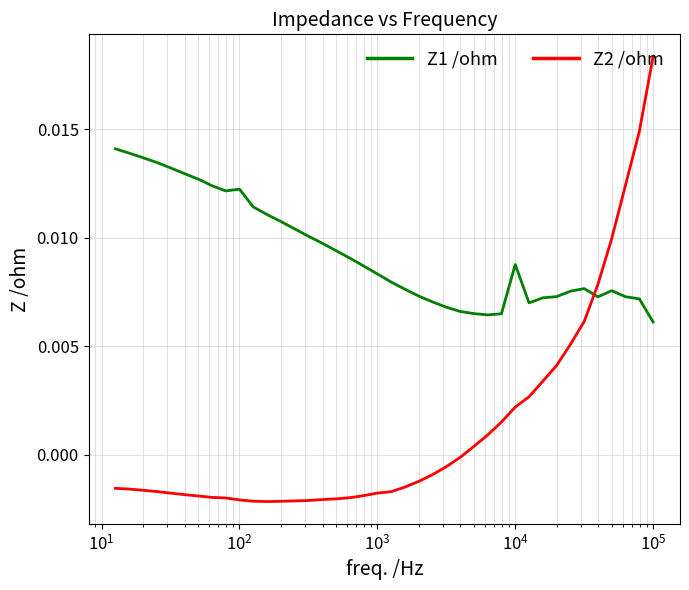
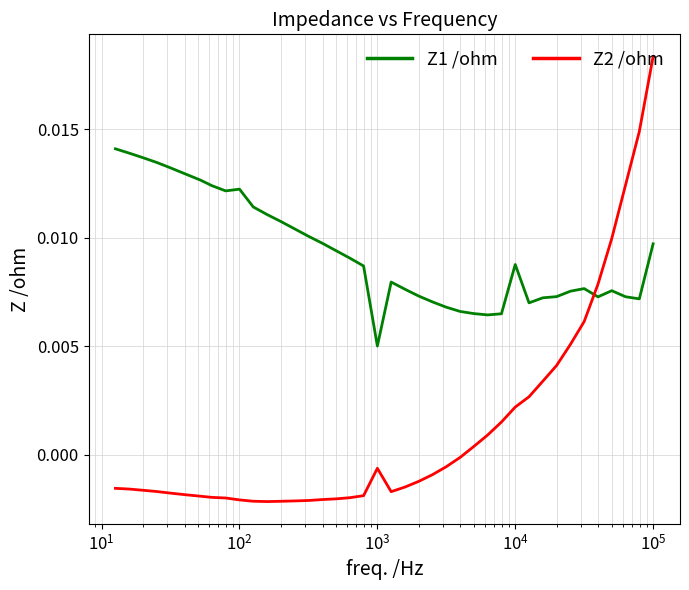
Z1 /ohm, 10^3: 0.0083 -> 0.0050
Z2 /ohm, 10^3: -0.0018 -> -0.0006
Z1 /ohm, 10^5: 0.0061 -> 0.0097
